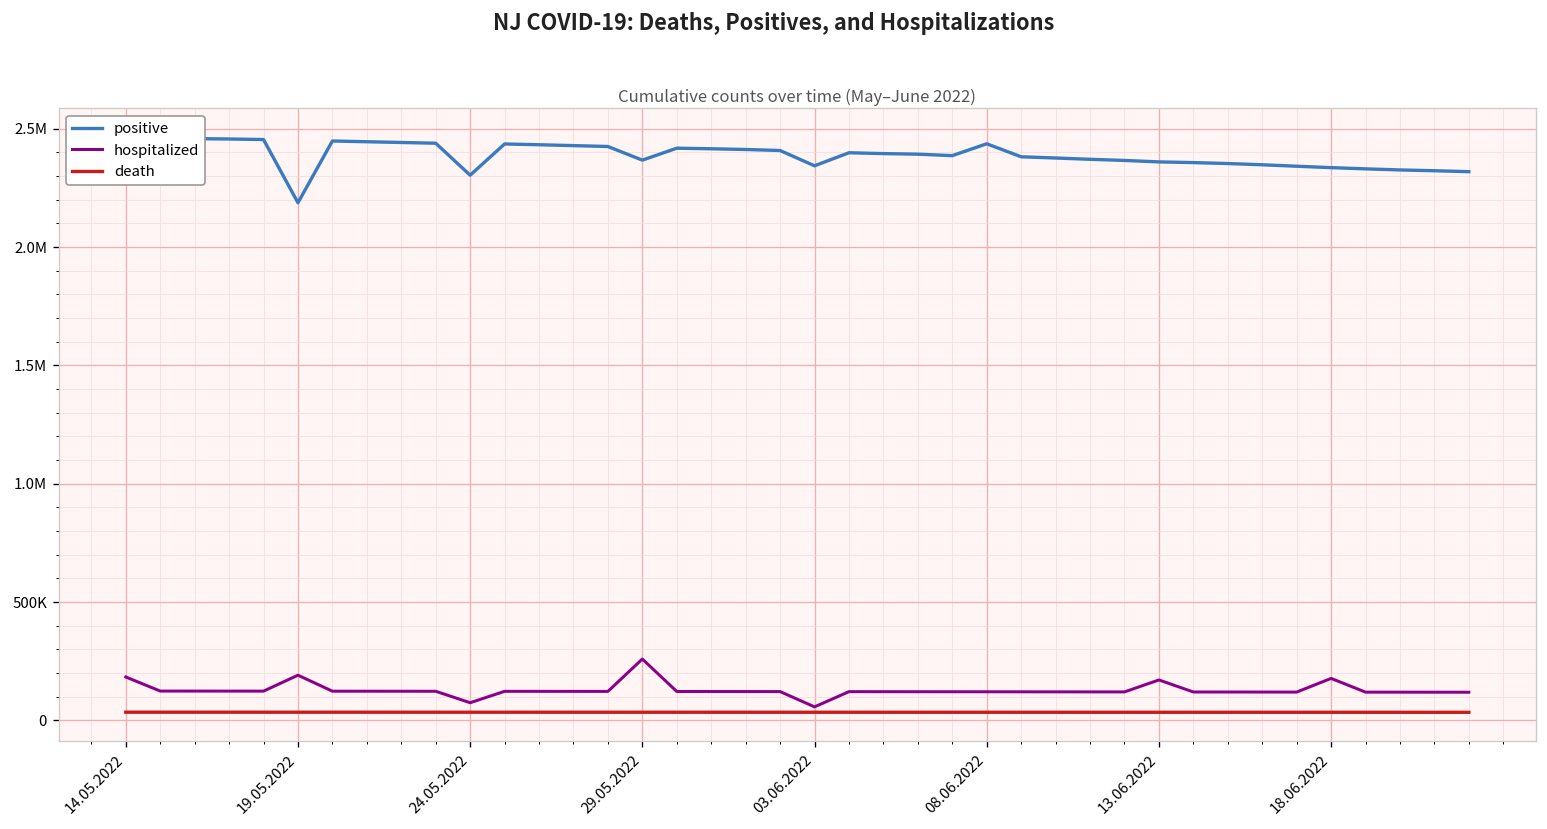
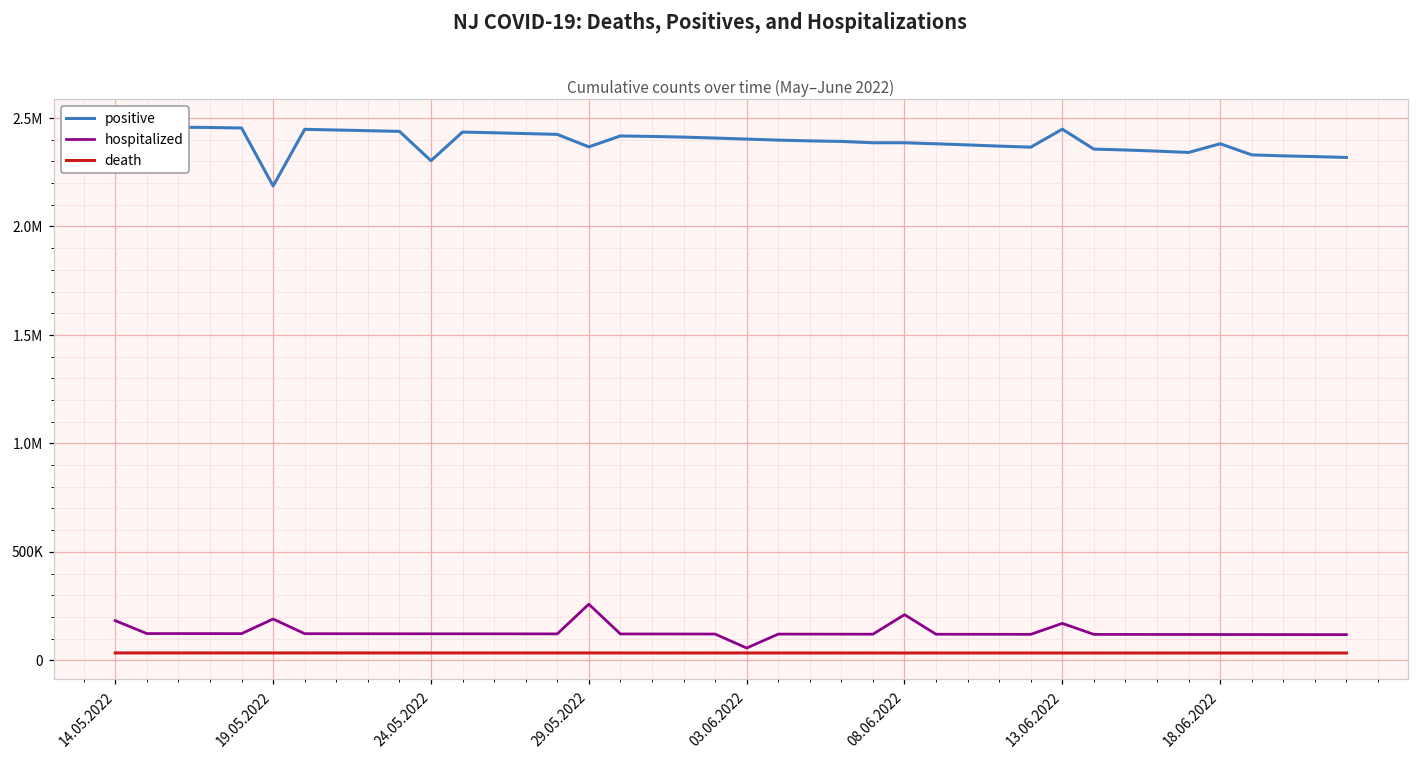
hospitalized, 24.05.2022: 70000 -> 120000
positive, 03.06.2022: 2340000 -> 2400000
positive, 08.06.2022: 2440000 -> 2390000
hospitalized, 08.06.2022: 120000 -> 210000
positive, 13.06.2022: 2360000 -> 2450000
positive, 18.06.2022: 2340000 -> 2380000
hospitalized, 18.06.2022: 180000 -> 120000
